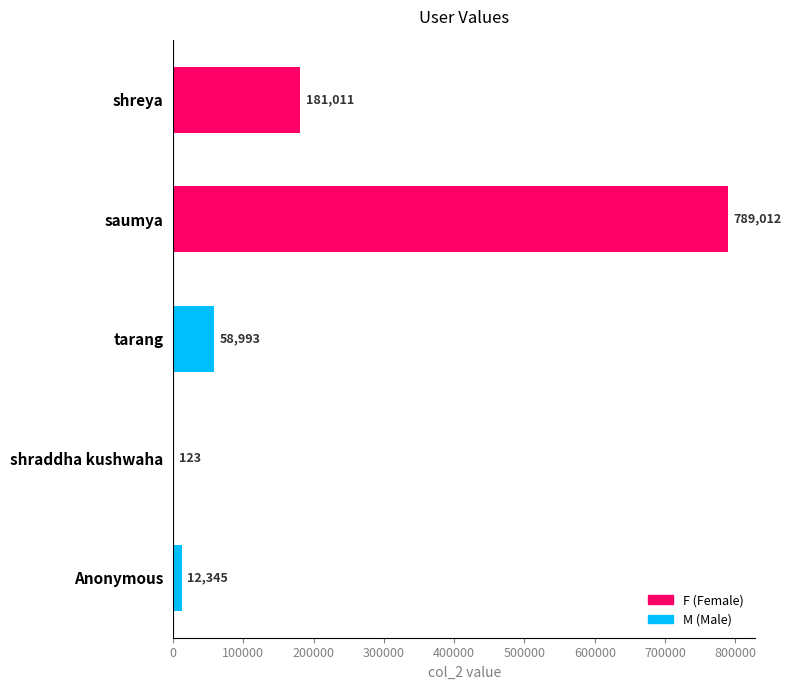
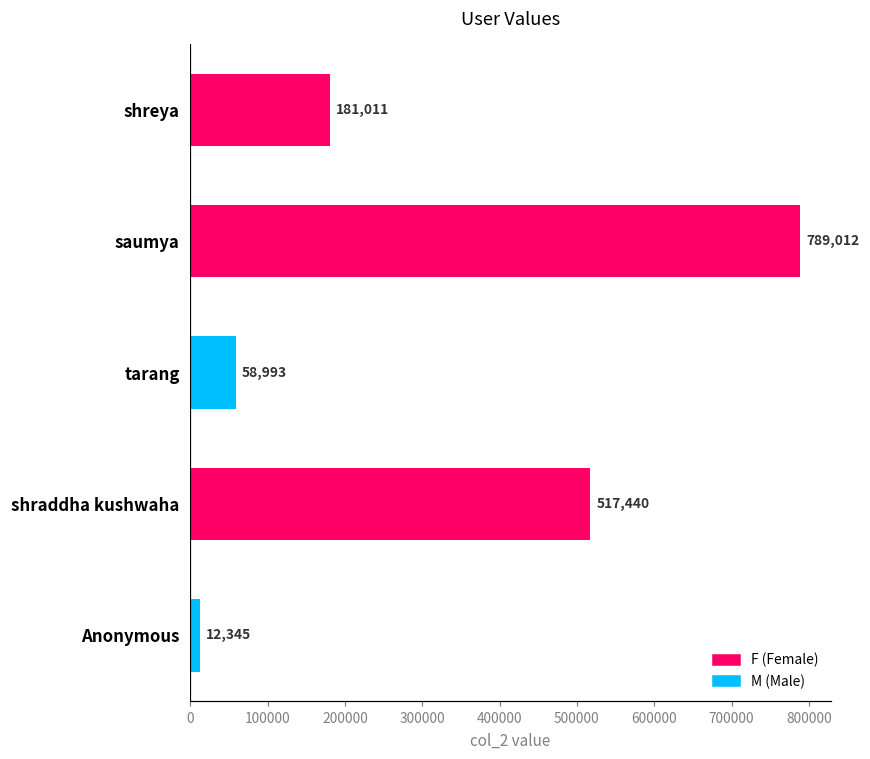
shraddha kushwaha: 123 -> 517,440
